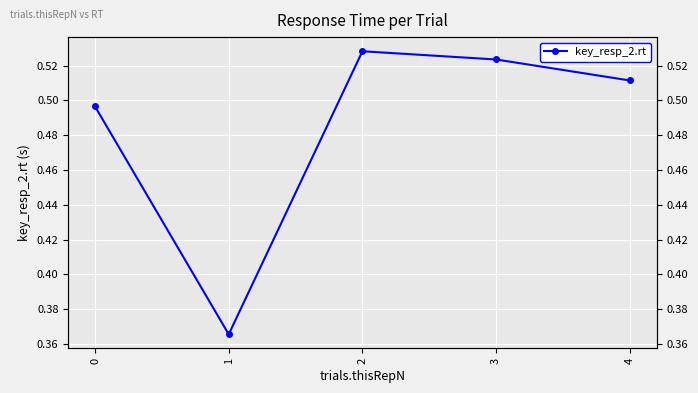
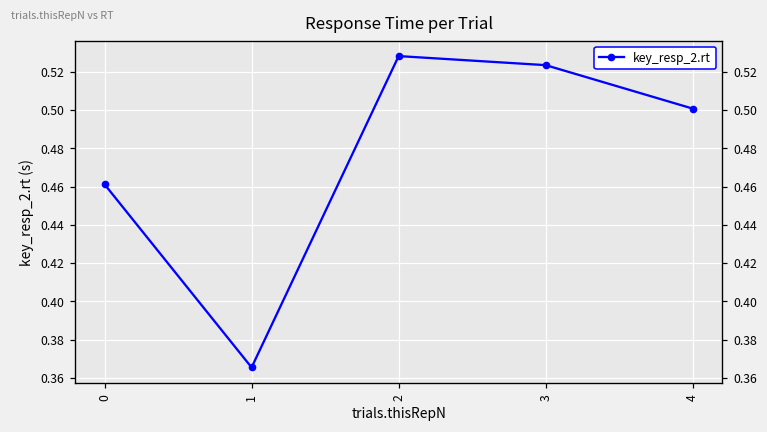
0: 0.496 -> 0.461
4: 0.511 -> 0.501
